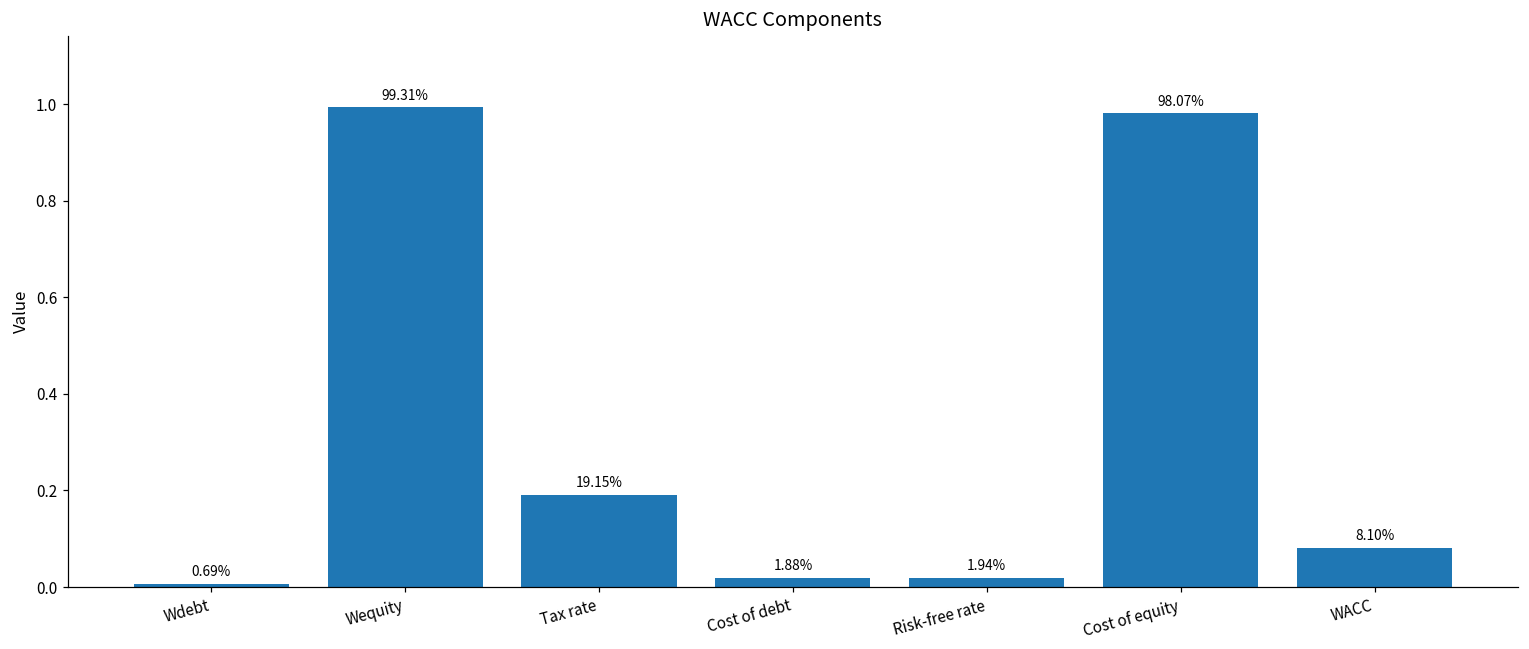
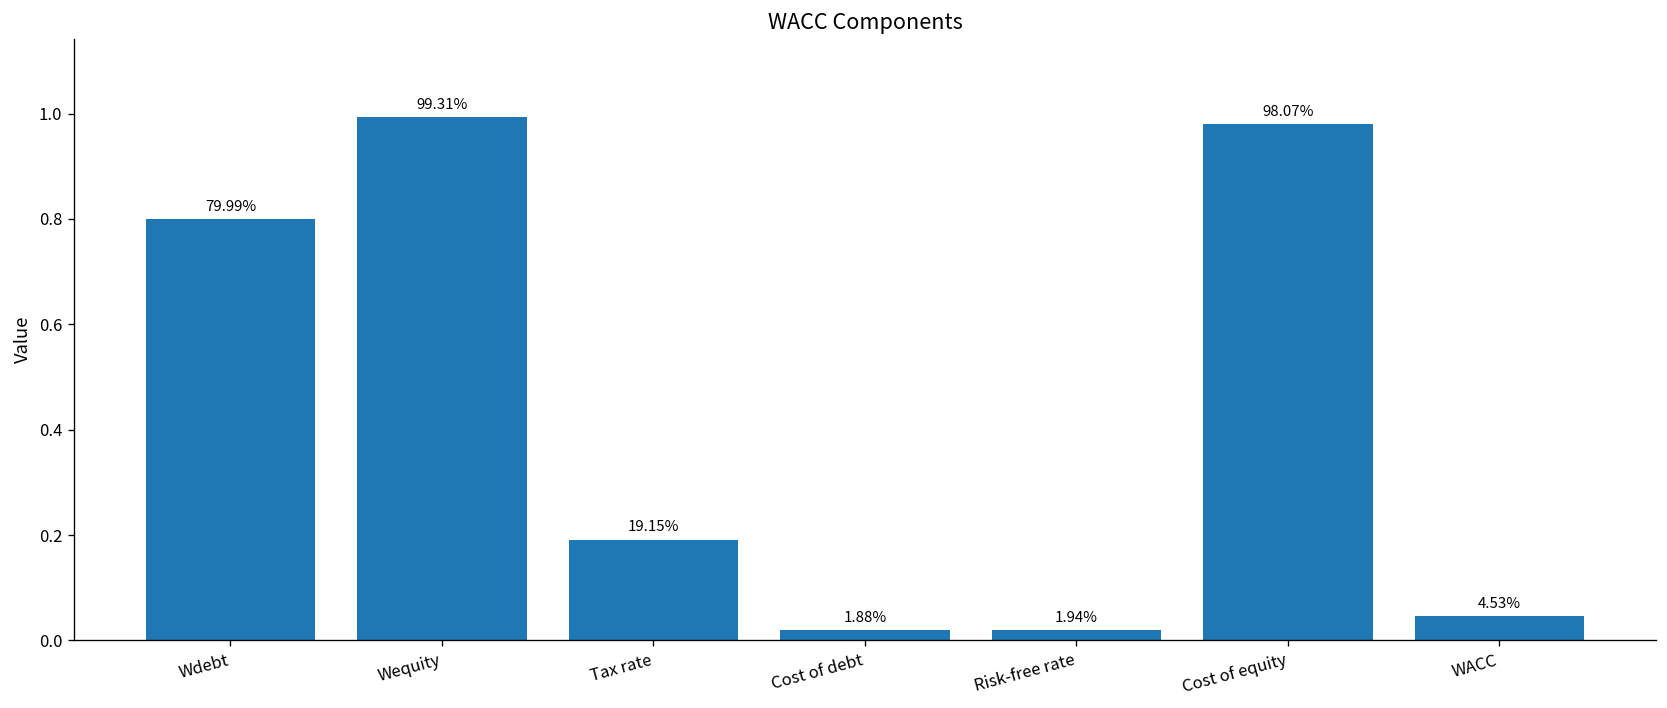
Wdebt: 0.69% -> 79.99%
WACC: 8.10% -> 4.53%
